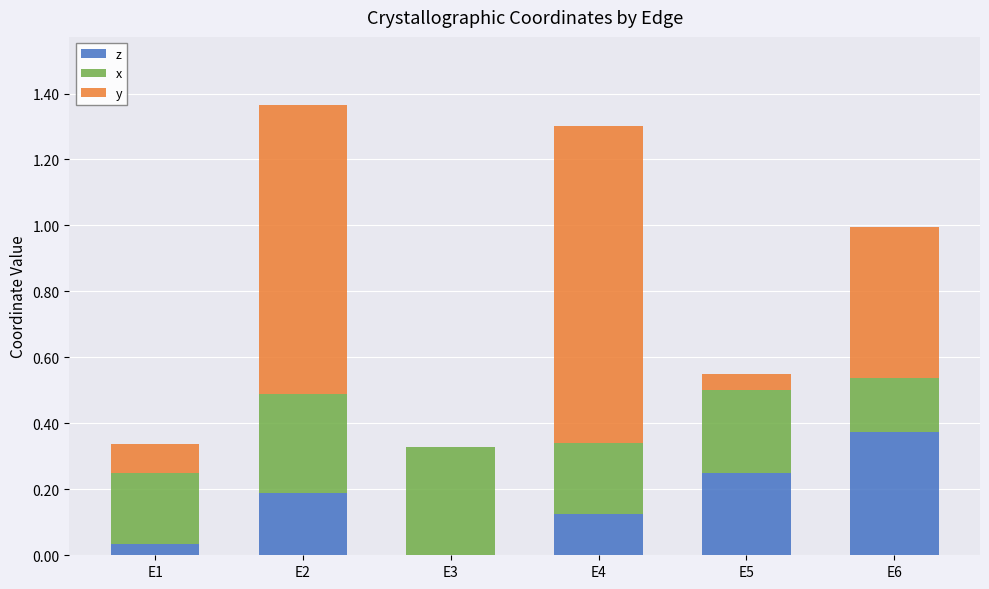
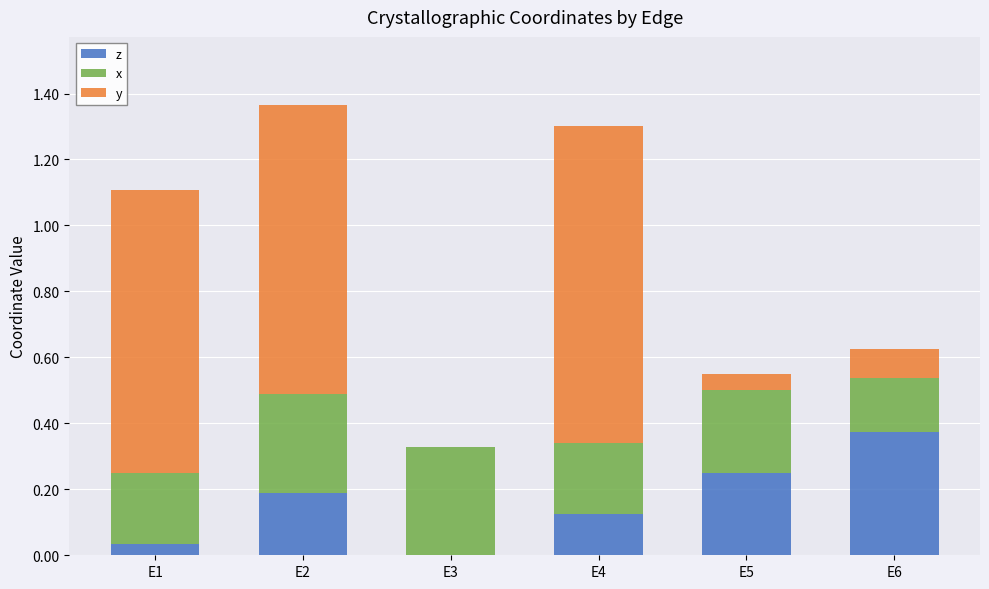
y, E1: 0.09 -> 0.86
y, E6: 0.46 -> 0.09
